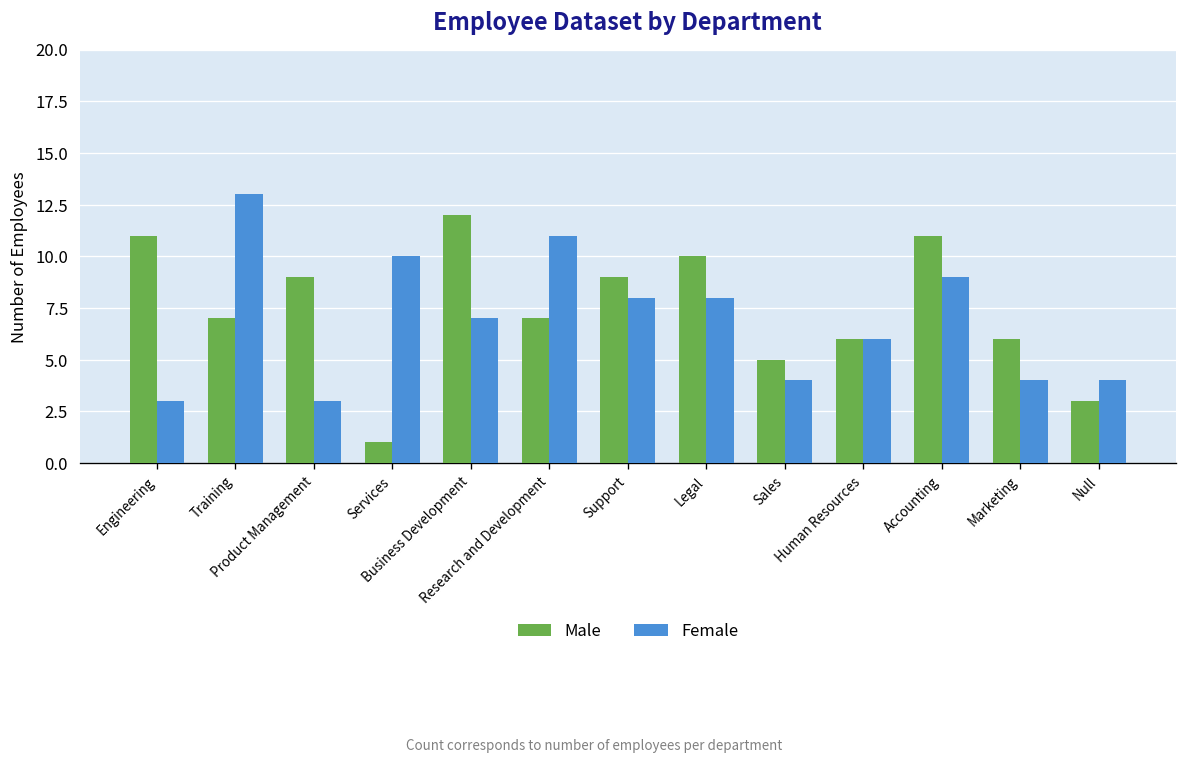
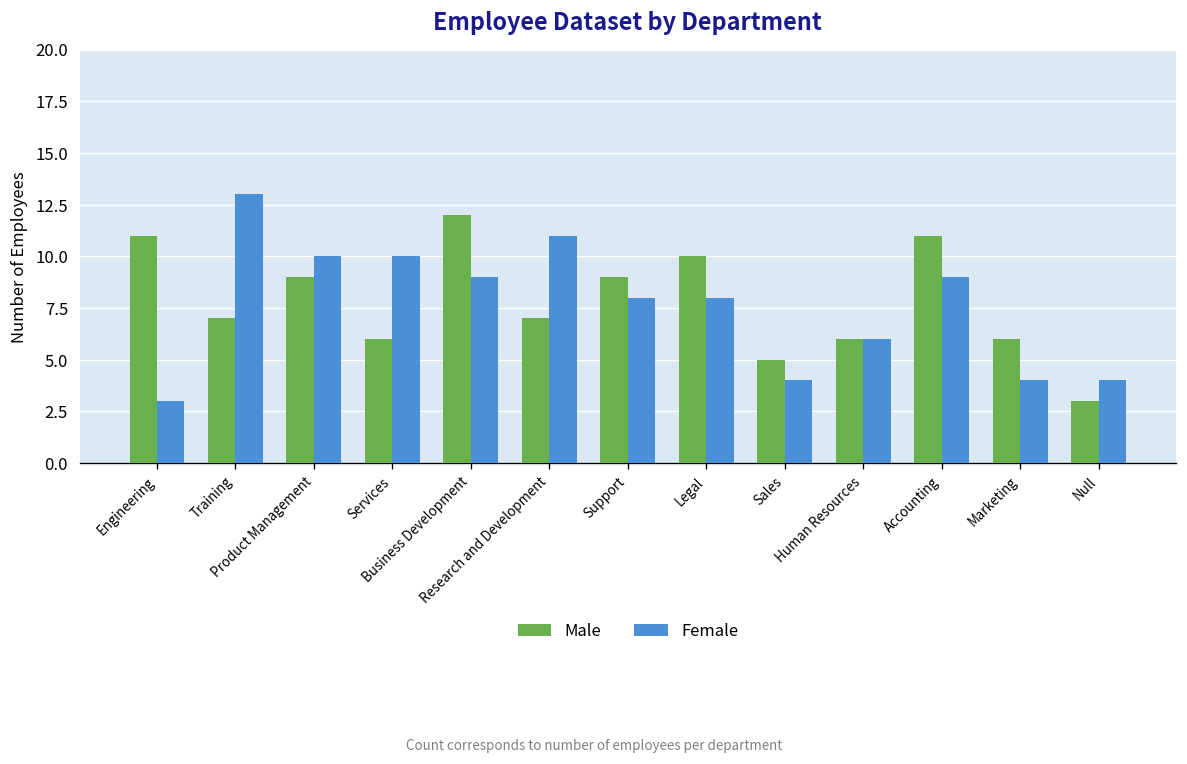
Female, Product Management: 3 -> 10
Male, Services: 1 -> 6
Female, Business Development: 7 -> 9
